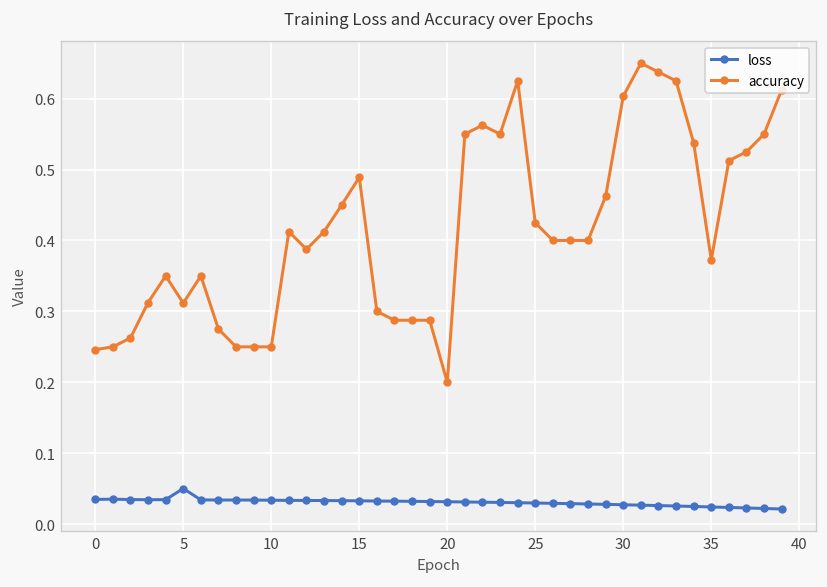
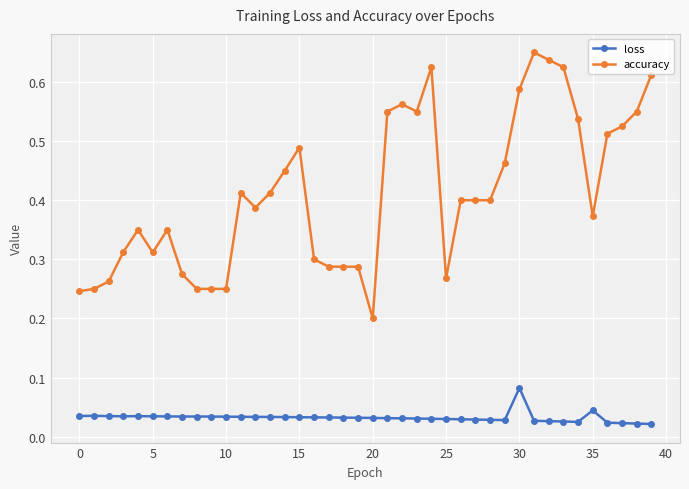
loss, 5: 0.05 -> 0.03
accuracy, 25: 0.43 -> 0.27
loss, 30: 0.03 -> 0.08
accuracy, 30: 0.60 -> 0.59
loss, 35: 0.02 -> 0.04
